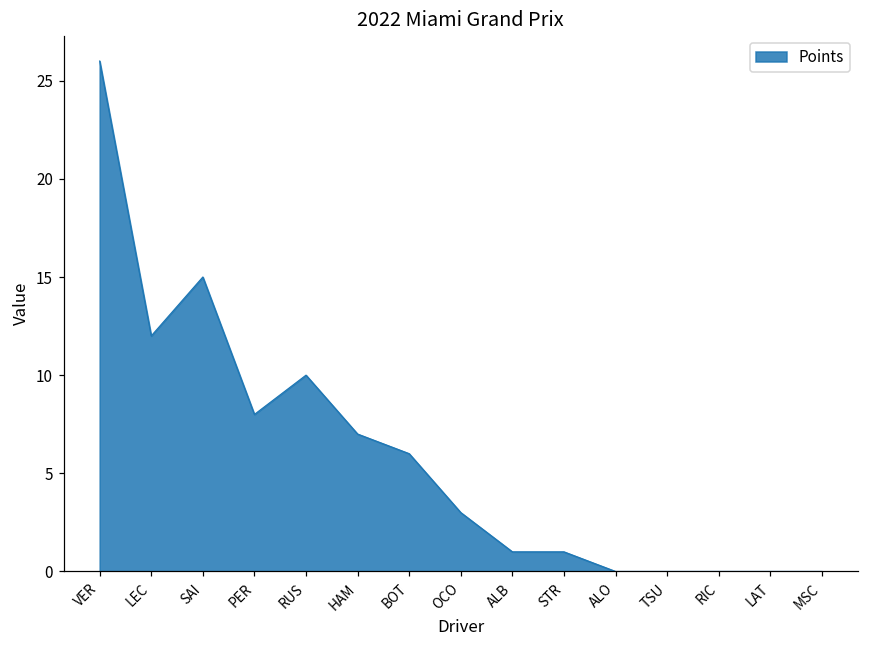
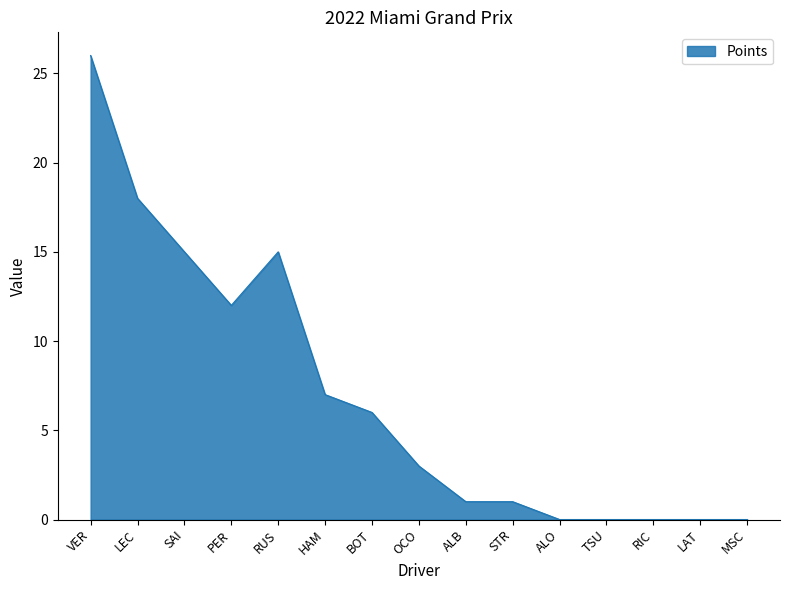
LEC: 12 -> 18
PER: 8 -> 12
RUS: 10 -> 15
